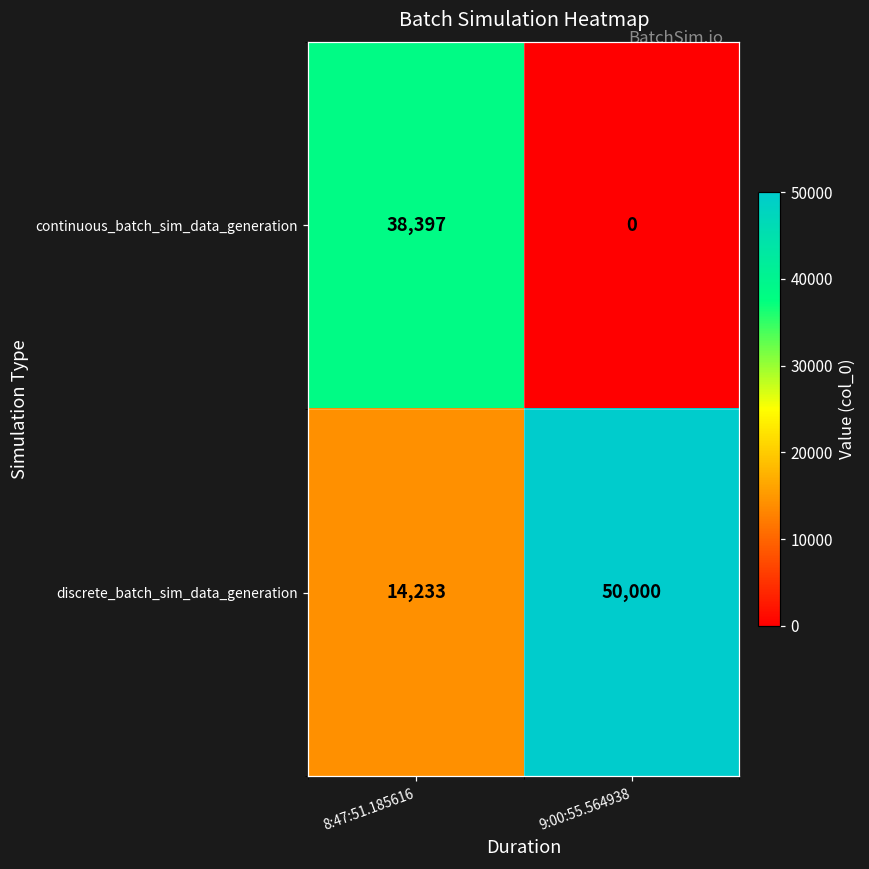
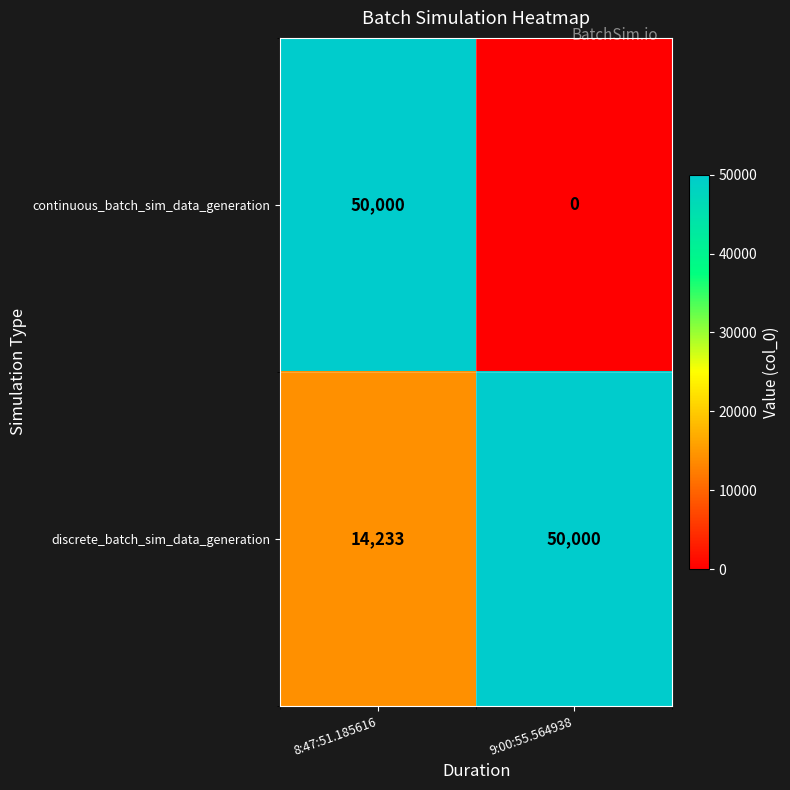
continuous_batch_sim_data_generation, 8:47:51.185616: 38,397 -> 50,000
